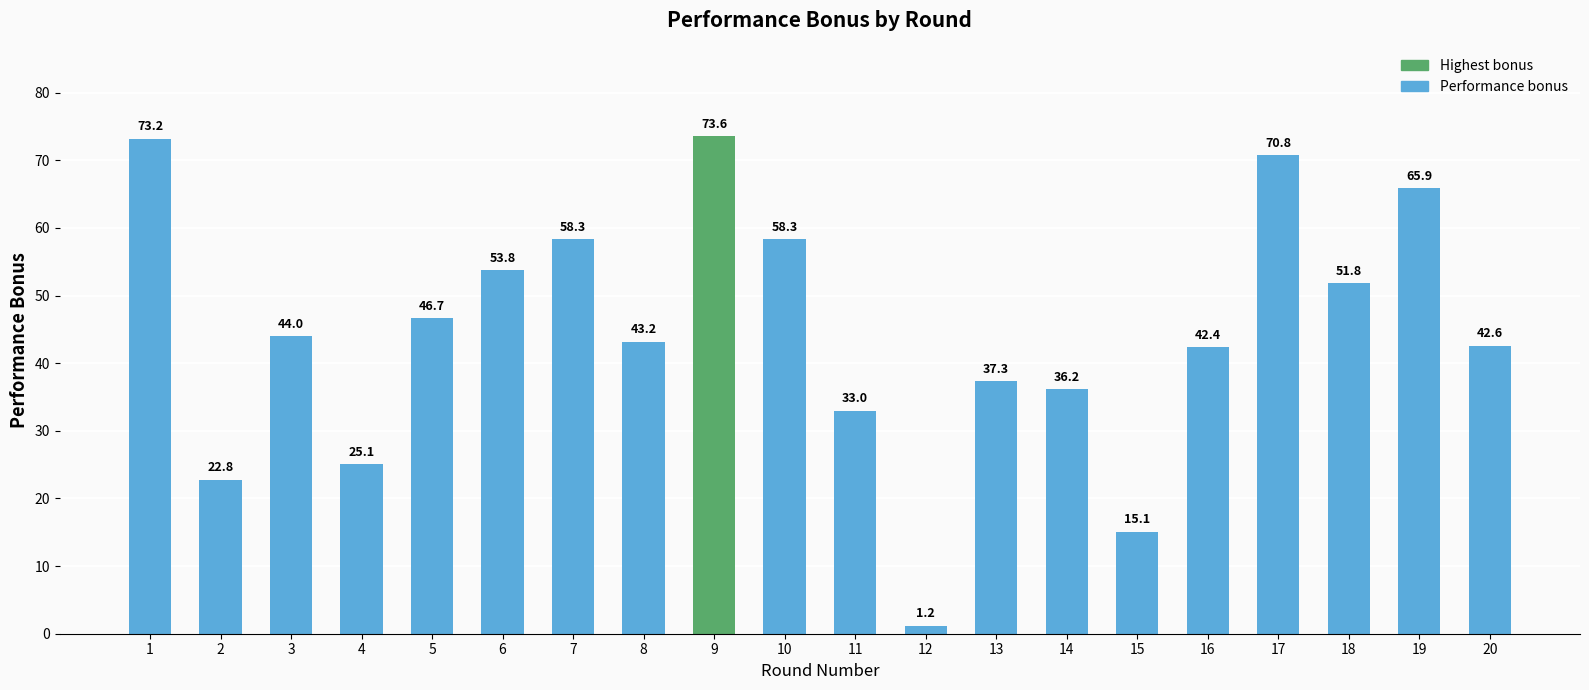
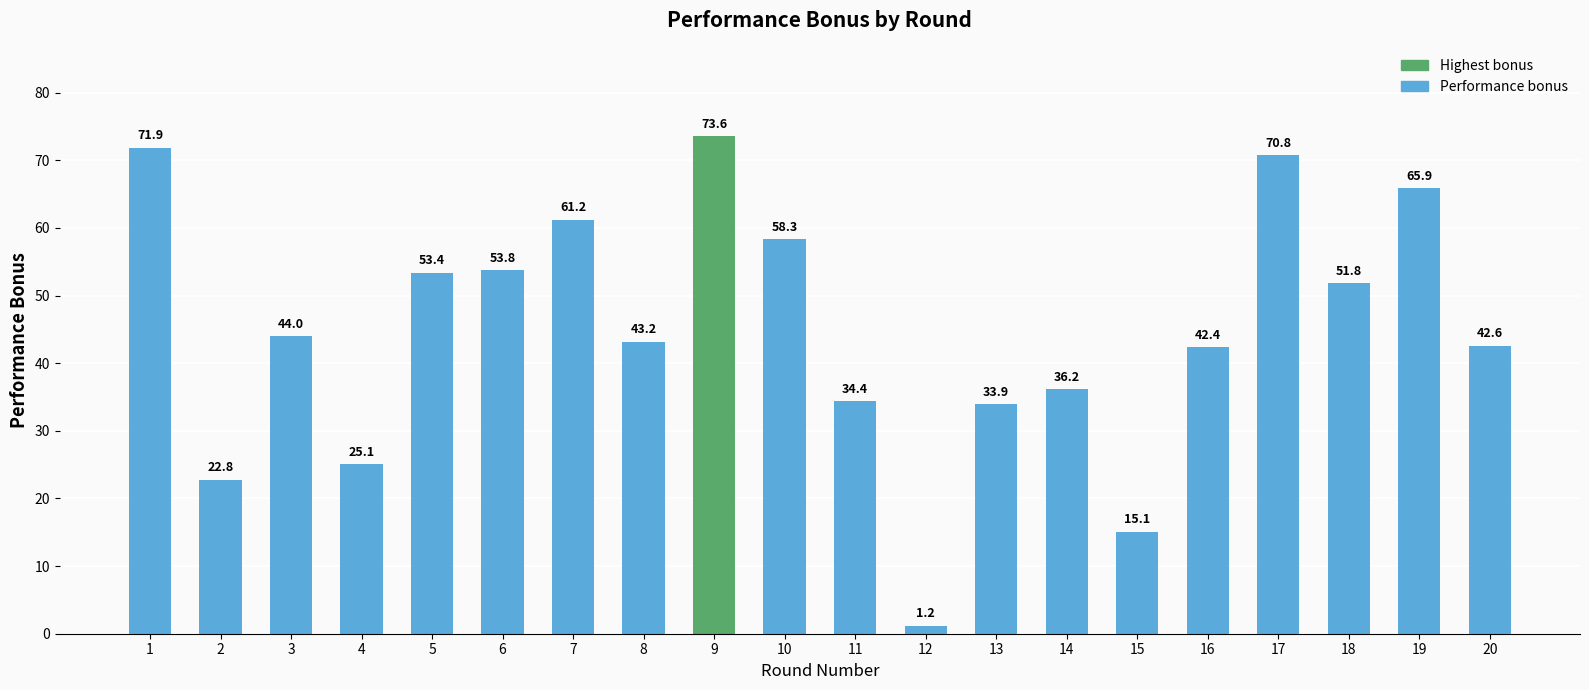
1: 73.2 -> 71.9
5: 46.7 -> 53.4
7: 58.3 -> 61.2
11: 33.0 -> 34.4
13: 37.3 -> 33.9
